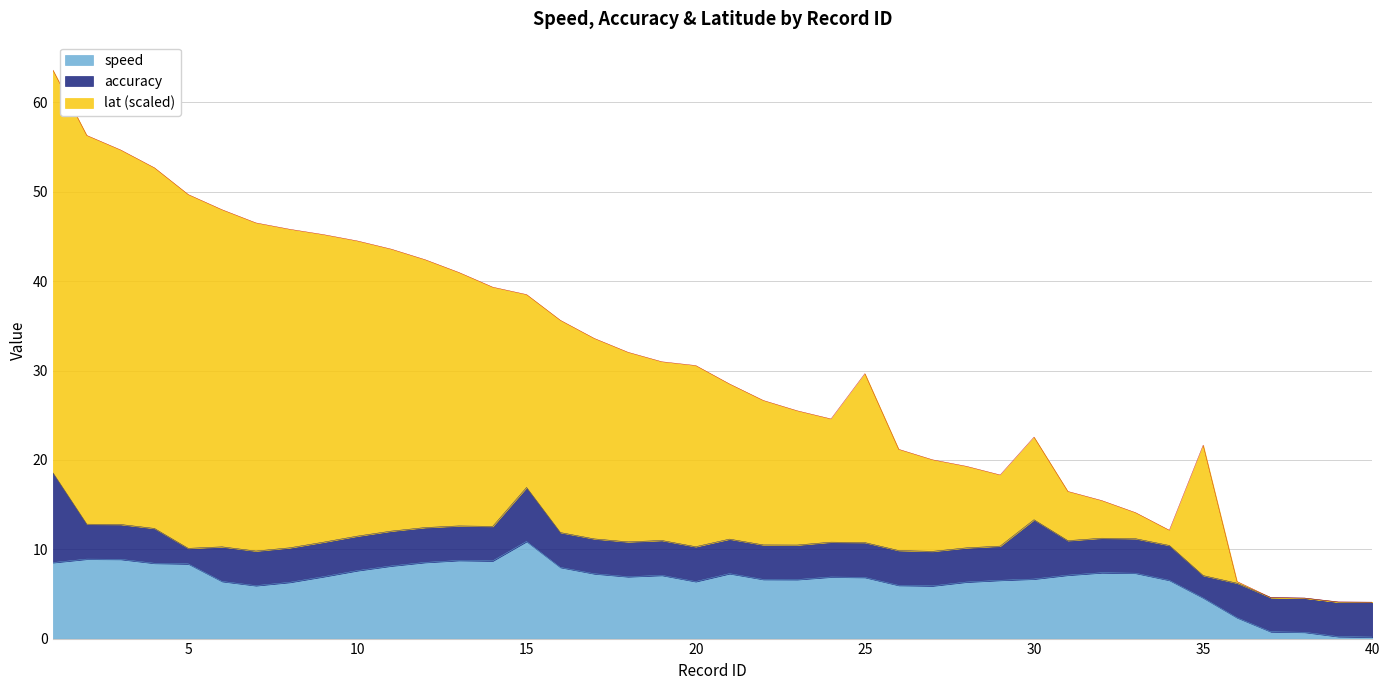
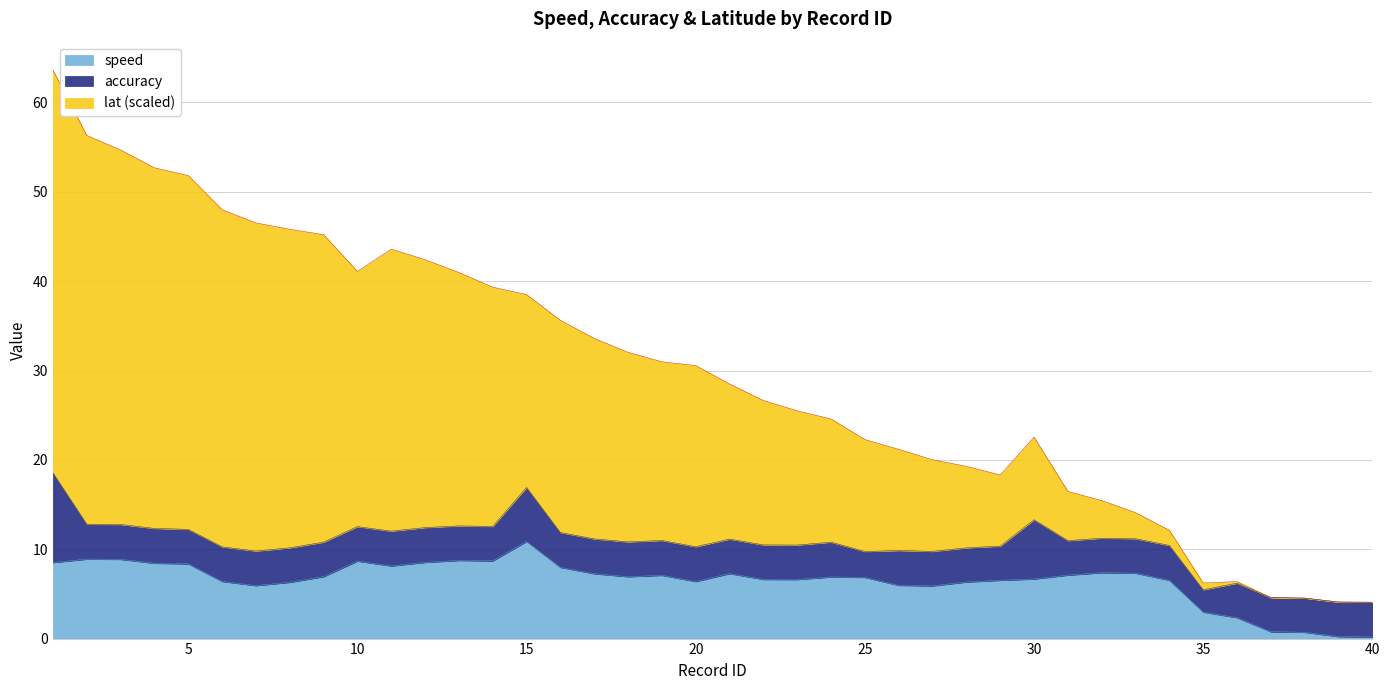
accuracy, 5: 2 -> 4
speed, 10: 8 -> 9
lat (scaled), 10: 33 -> 29
accuracy, 25: 4 -> 3
lat (scaled), 25: 19 -> 13
speed, 35: 5 -> 3
lat (scaled), 35: 15 -> 1
